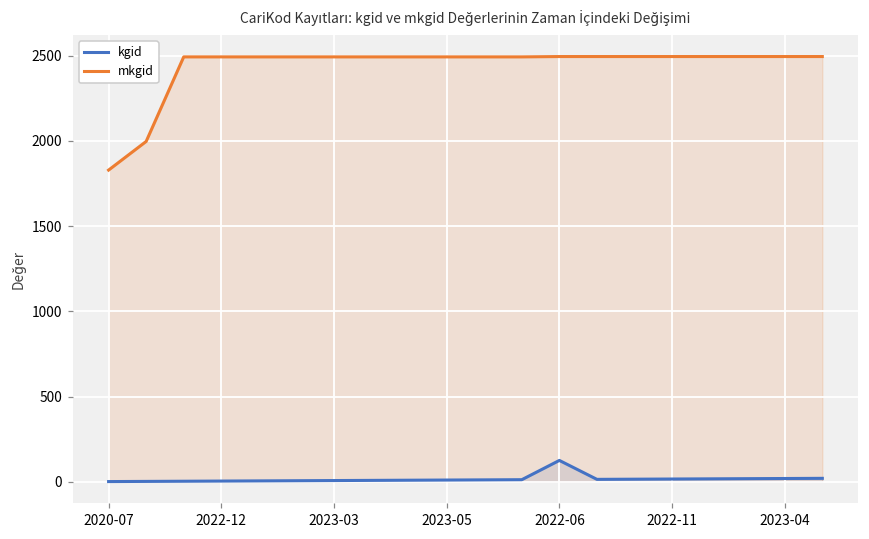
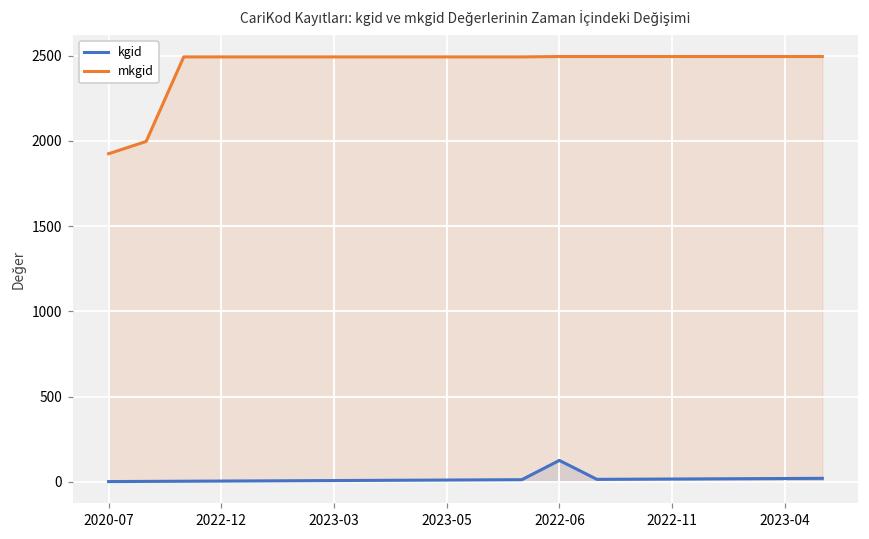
mkgid, 2020-07: 1830 -> 1920
